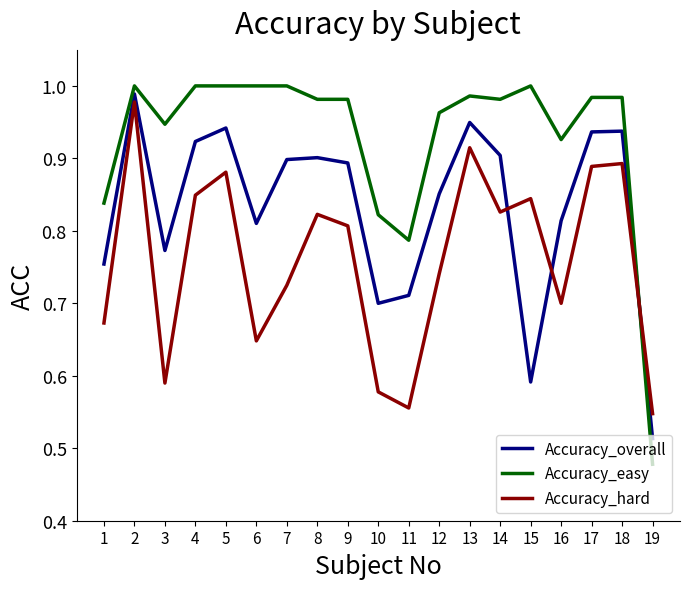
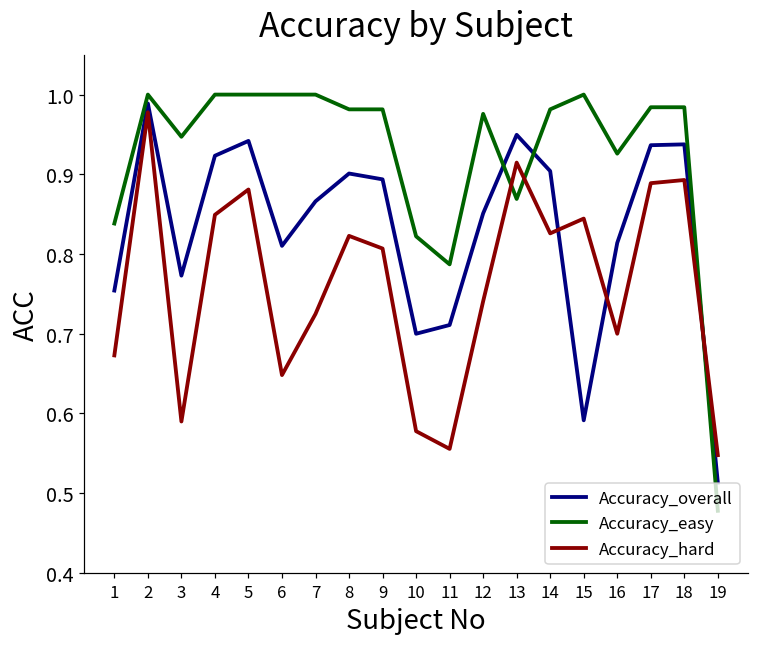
Accuracy_overall, 7: 0.90 -> 0.87
Accuracy_easy, 12: 0.96 -> 0.98
Accuracy_easy, 13: 0.99 -> 0.87
